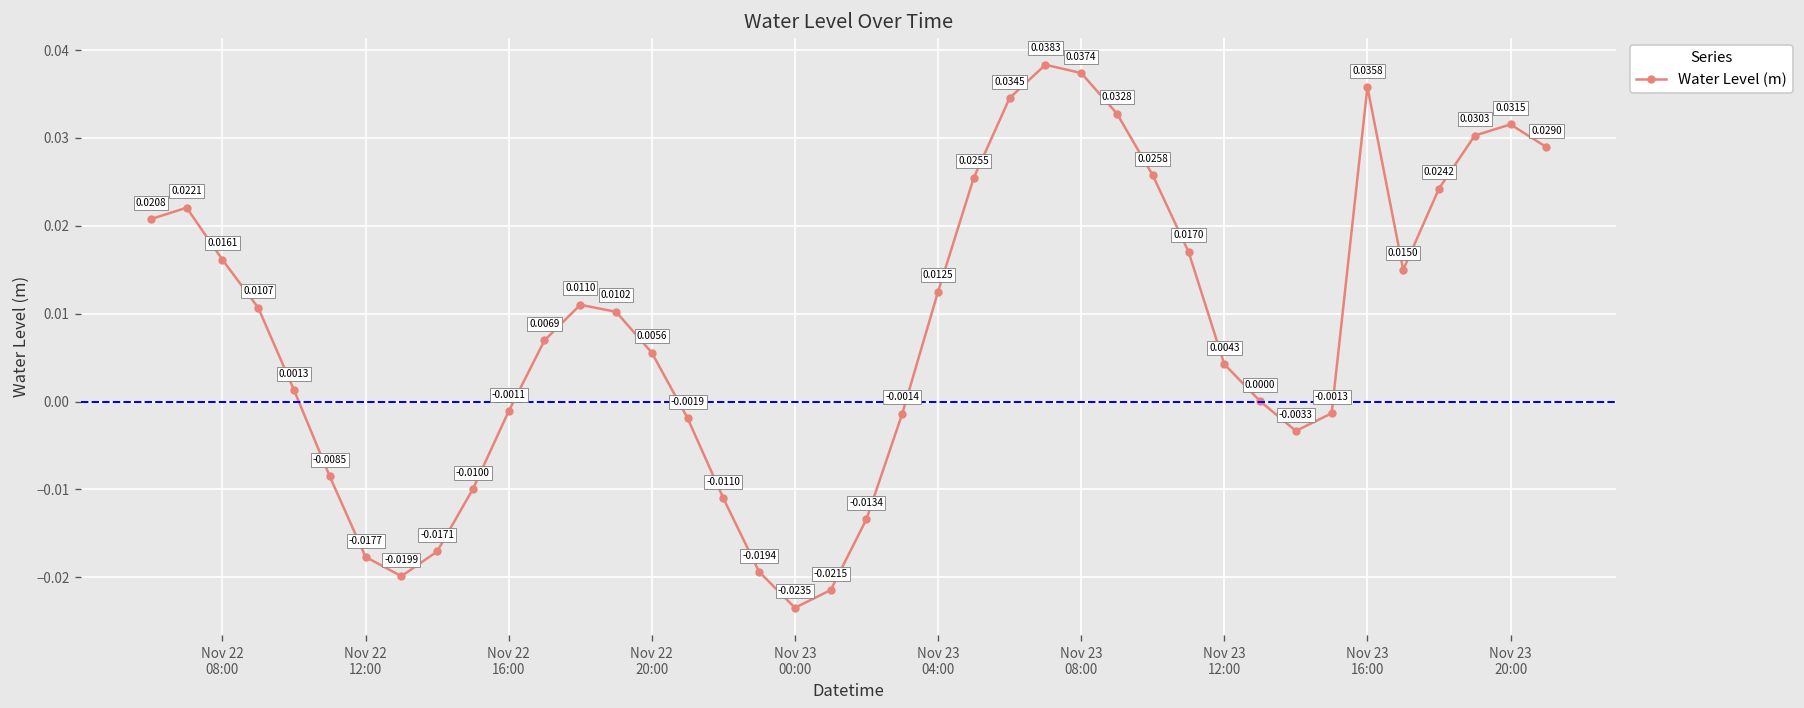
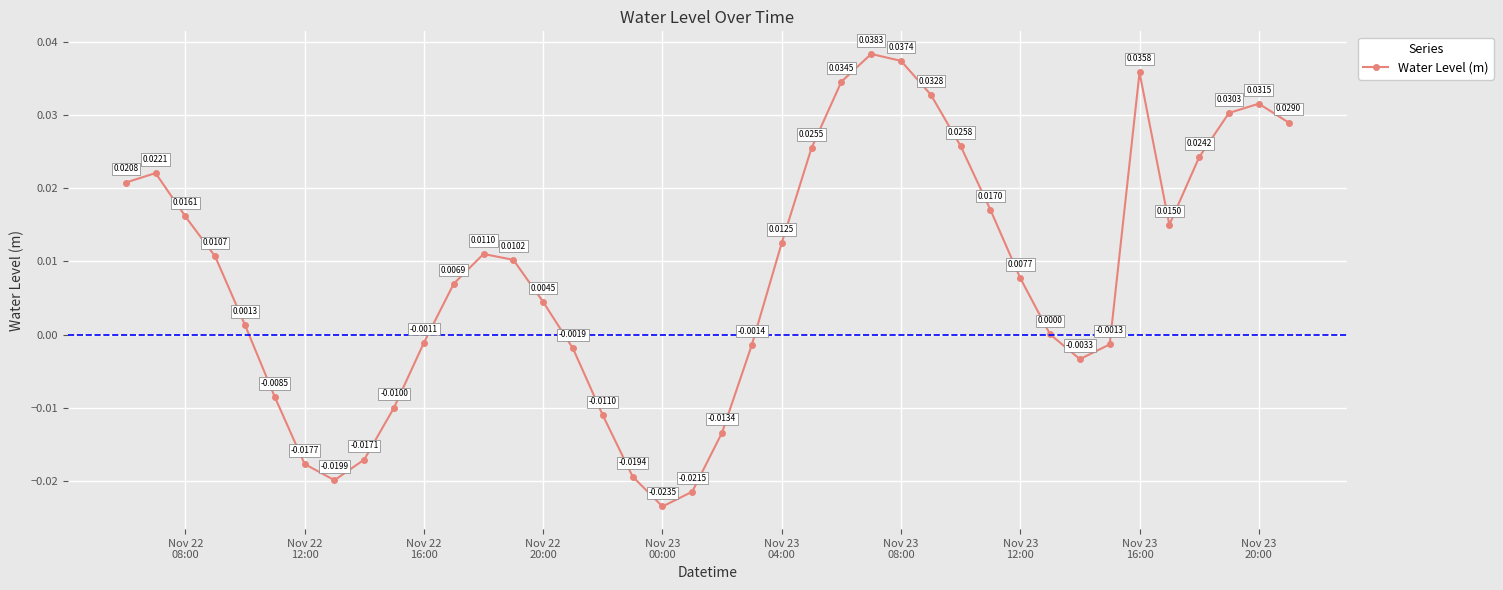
Nov 22 20:00: 0.0056 -> 0.0045
Nov 23 12:00: 0.0043 -> 0.0077
